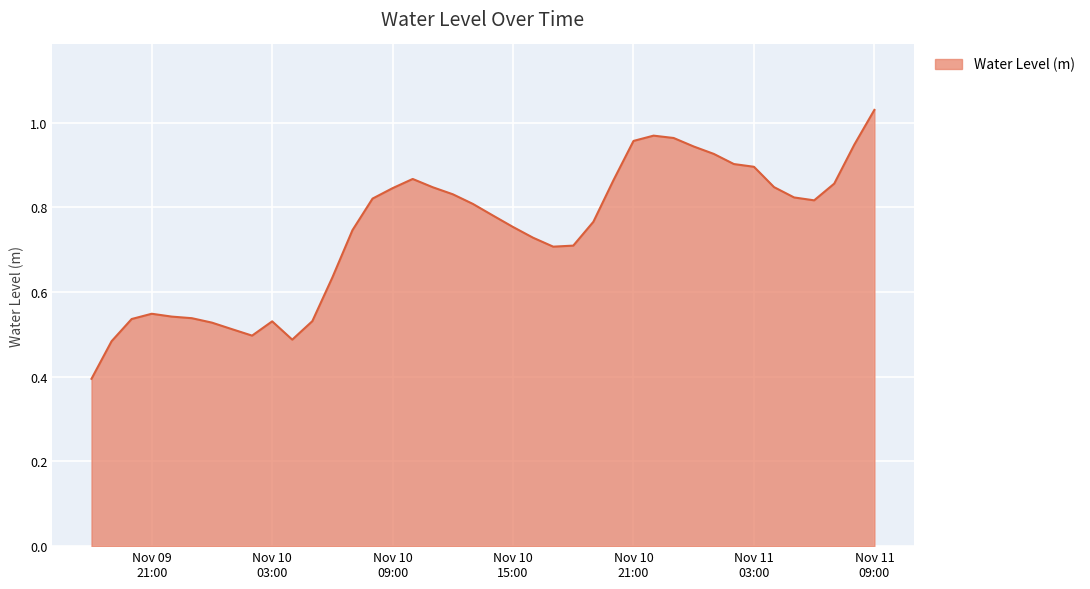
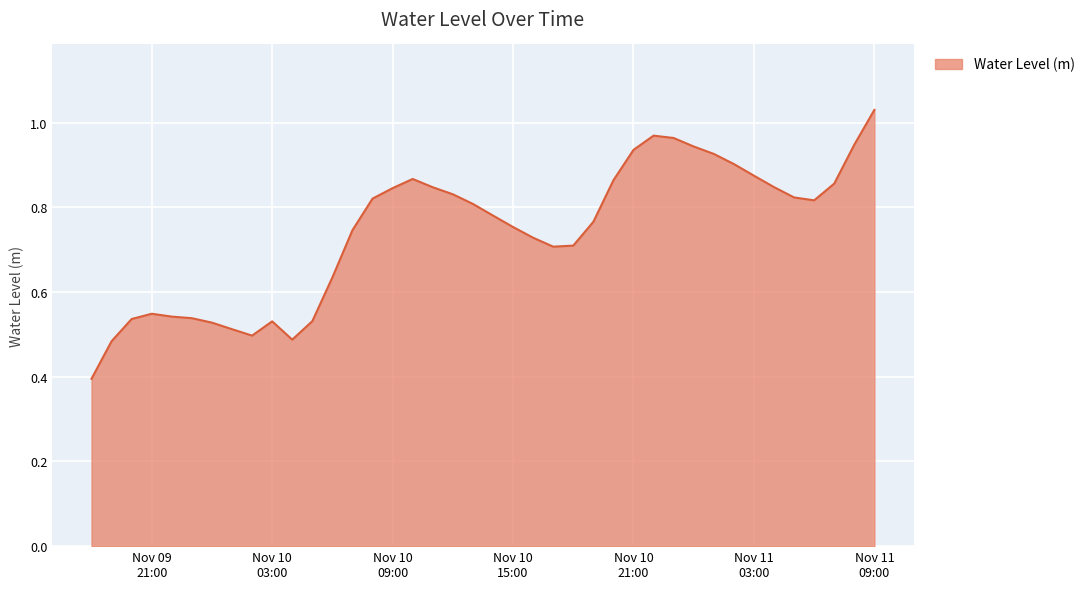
Nov 10 21:00: 0.96 -> 0.94
Nov 11 03:00: 0.90 -> 0.87
